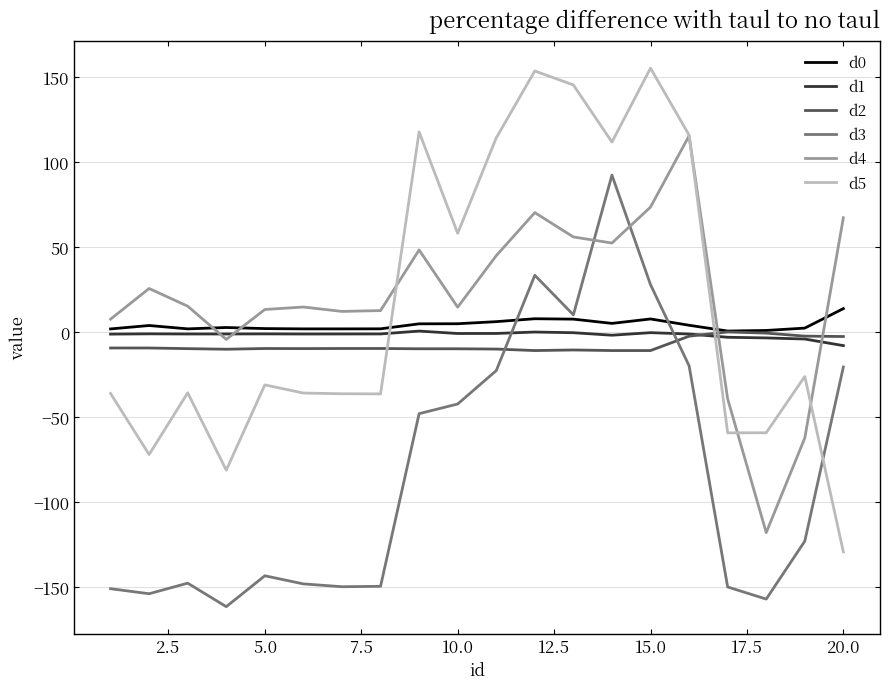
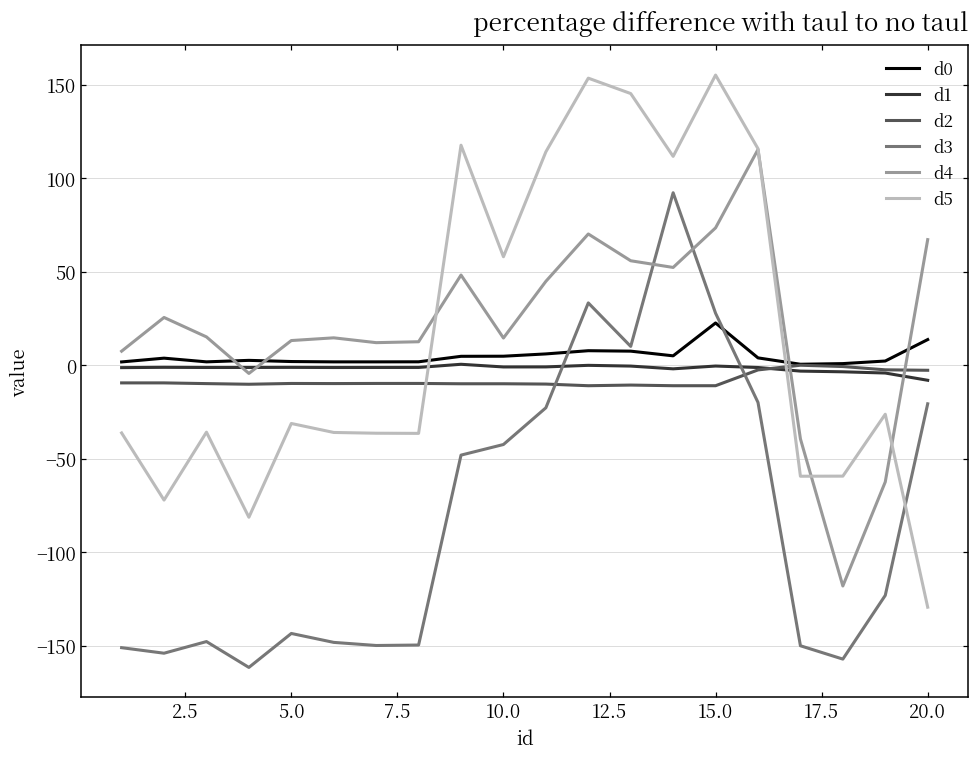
d0, 15.0: 8 -> 23
